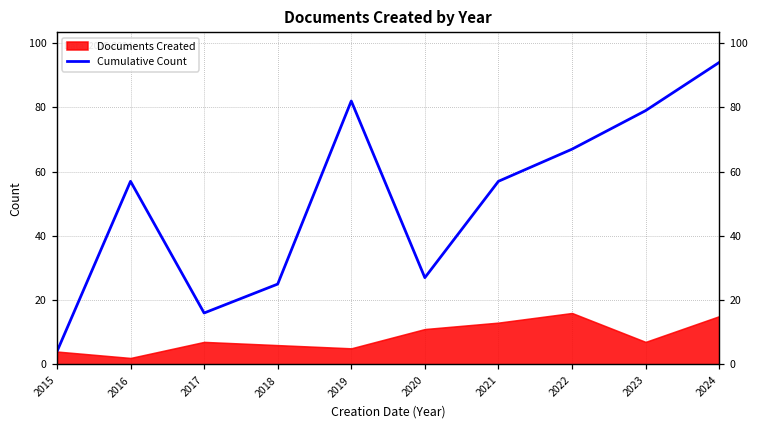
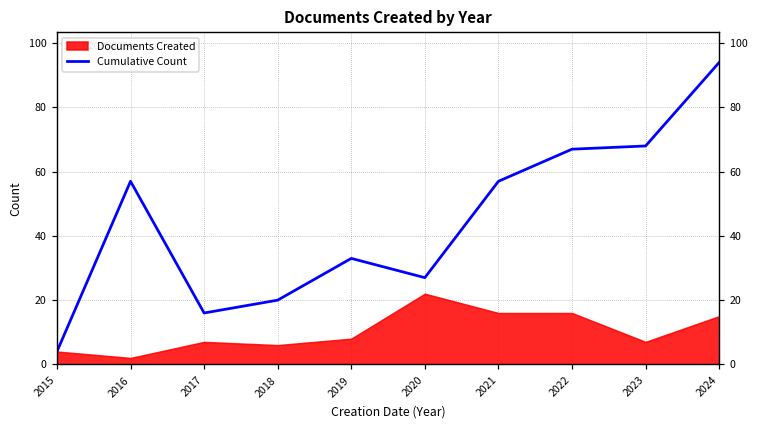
Cumulative Count, 2018: 25 -> 20
Cumulative Count, 2019: 82 -> 33
Documents Created, 2019: 5 -> 8
Documents Created, 2020: 11 -> 22
Documents Created, 2021: 13 -> 16
Cumulative Count, 2023: 79 -> 68
